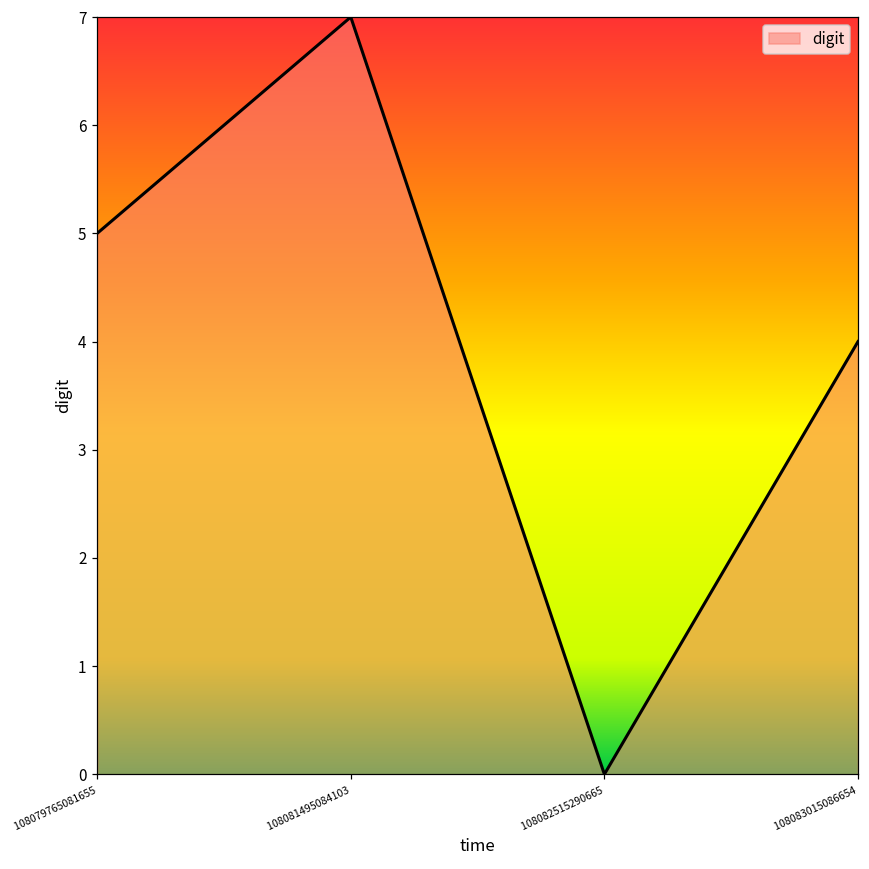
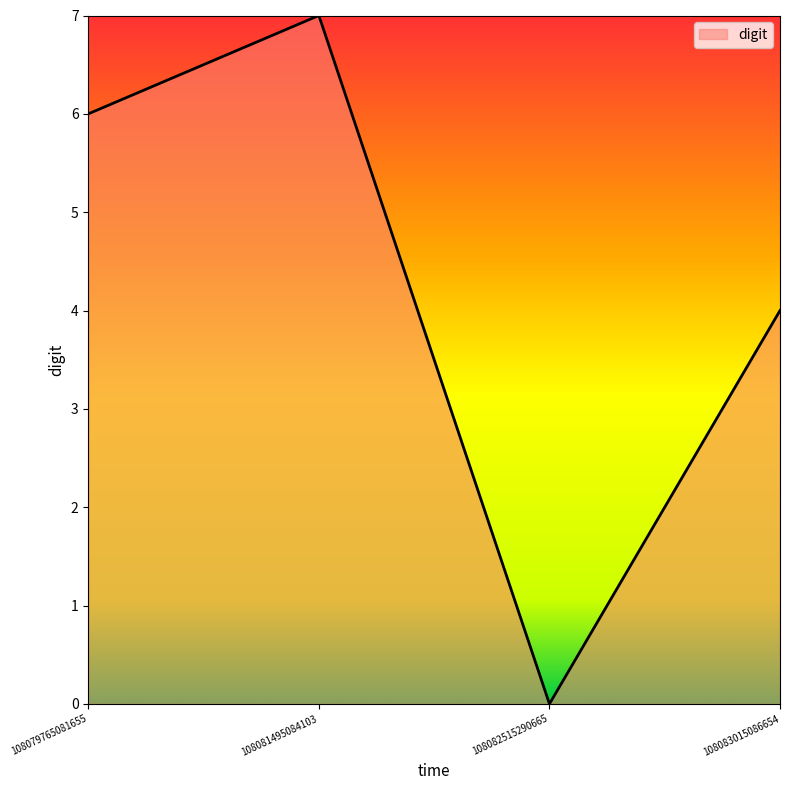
108079765081655: 5 -> 6
